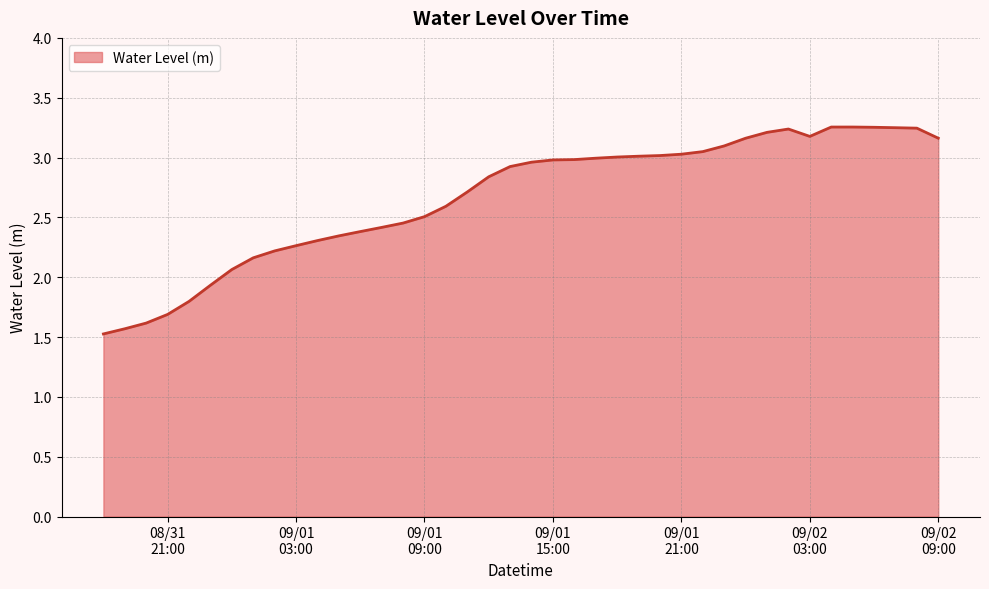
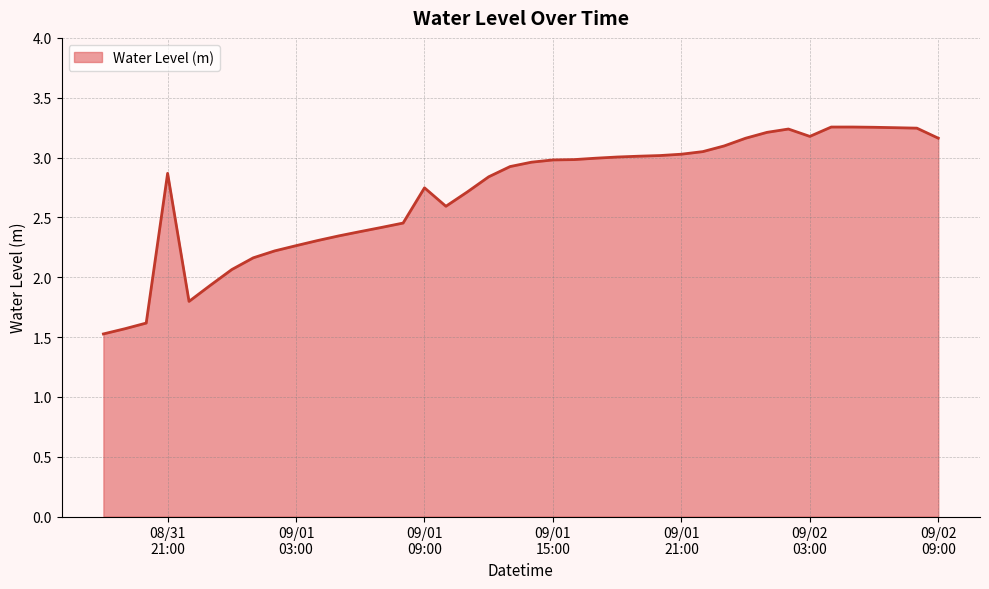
08/31 21:00: 1.69 -> 2.87
09/01 09:00: 2.51 -> 2.75
